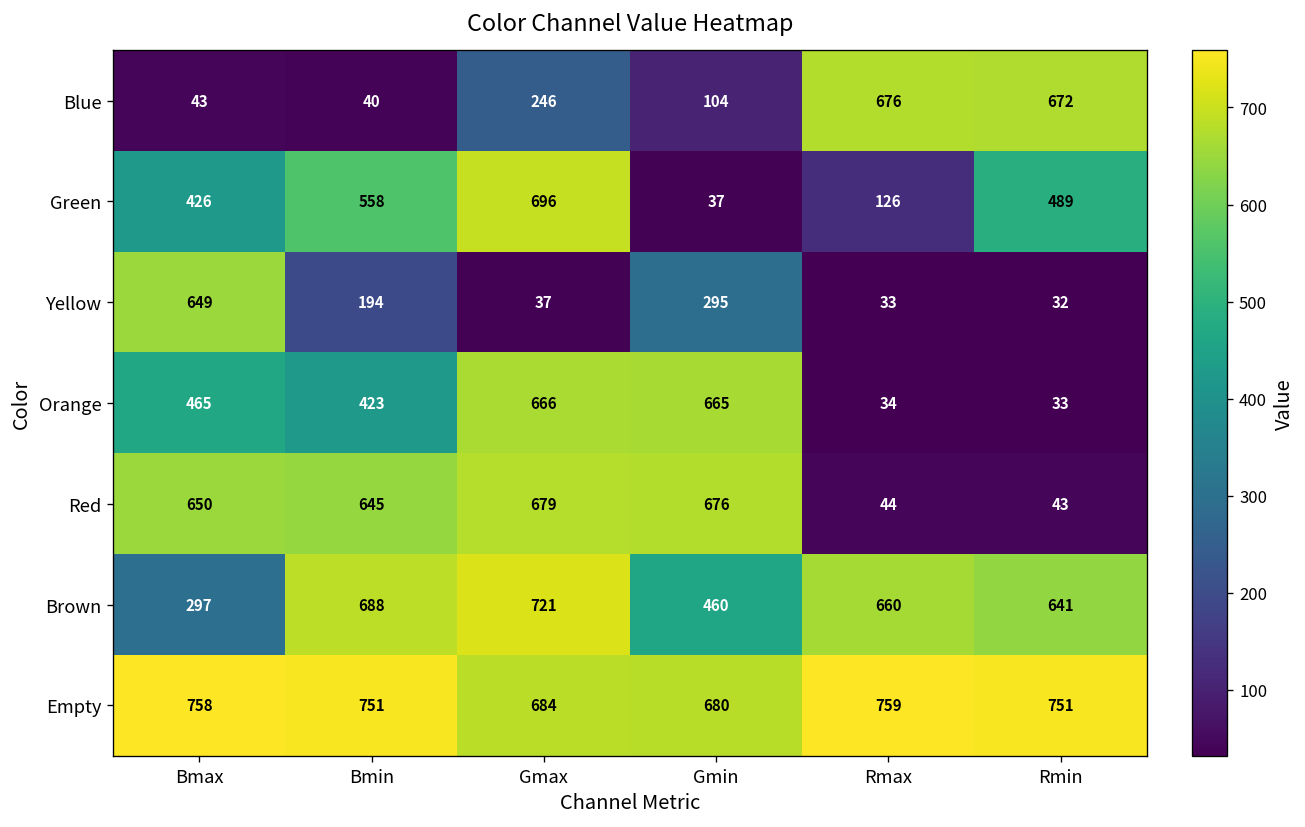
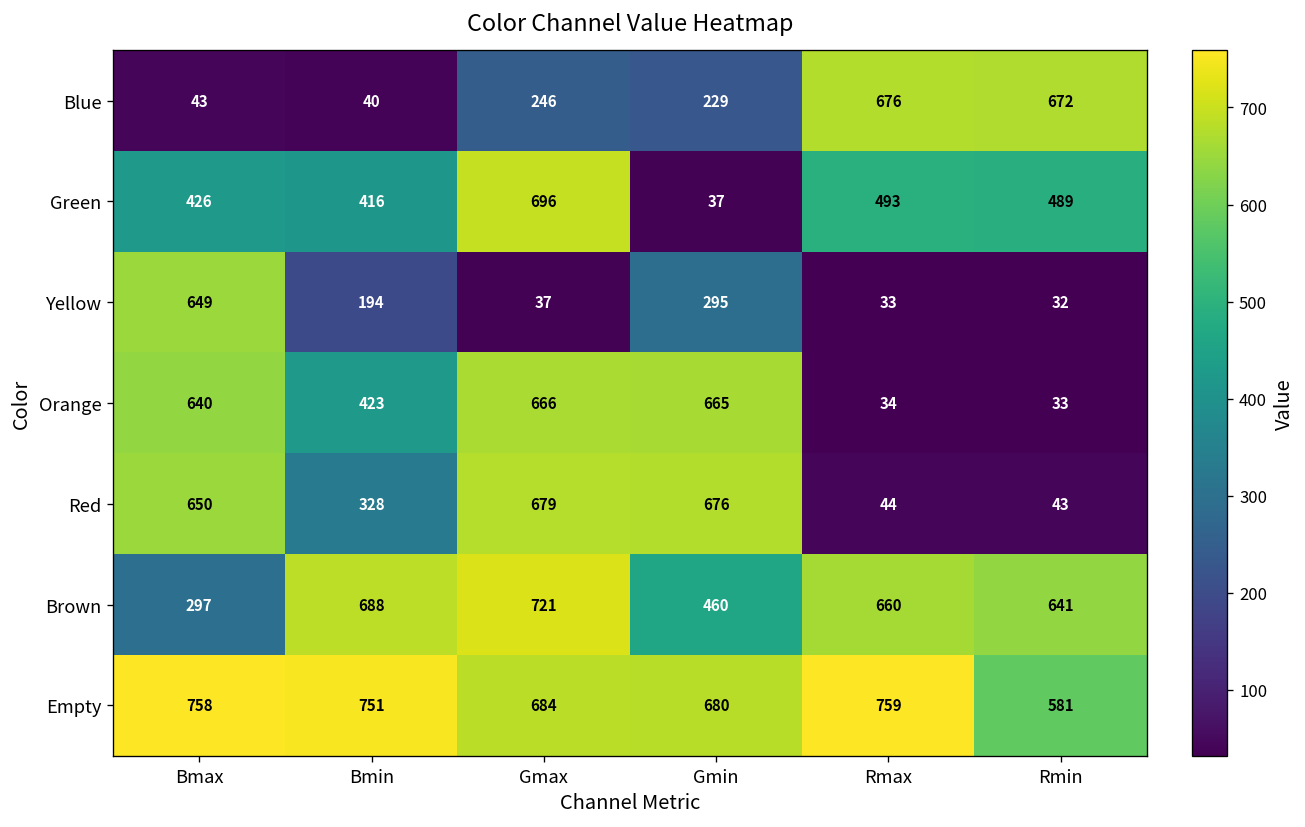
Blue, Gmin: 104 -> 229
Green, Bmin: 558 -> 416
Green, Rmax: 126 -> 493
Orange, Bmax: 465 -> 640
Red, Bmin: 645 -> 328
Empty, Rmin: 751 -> 581
